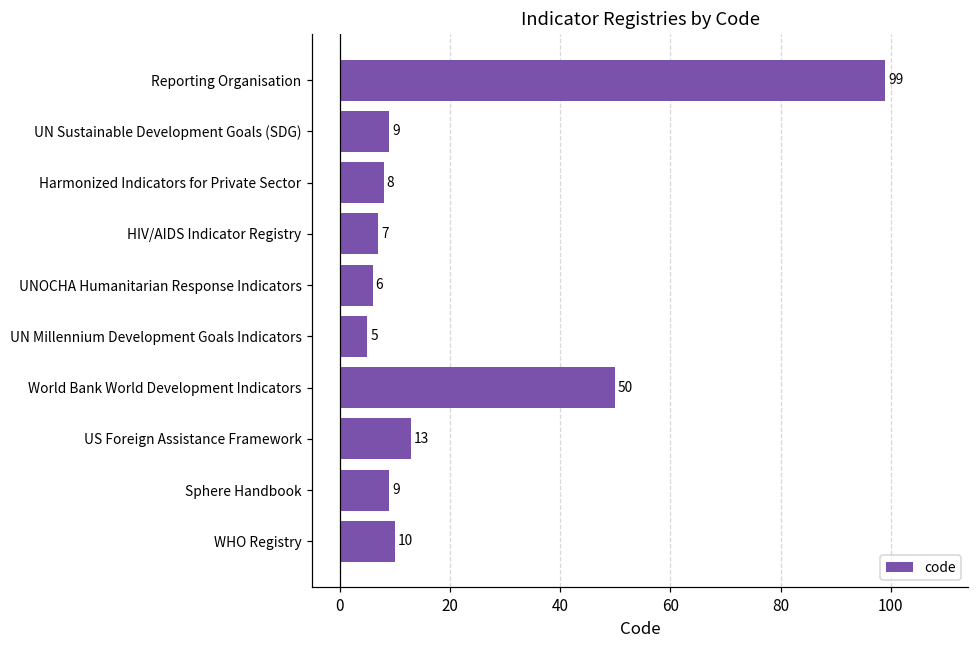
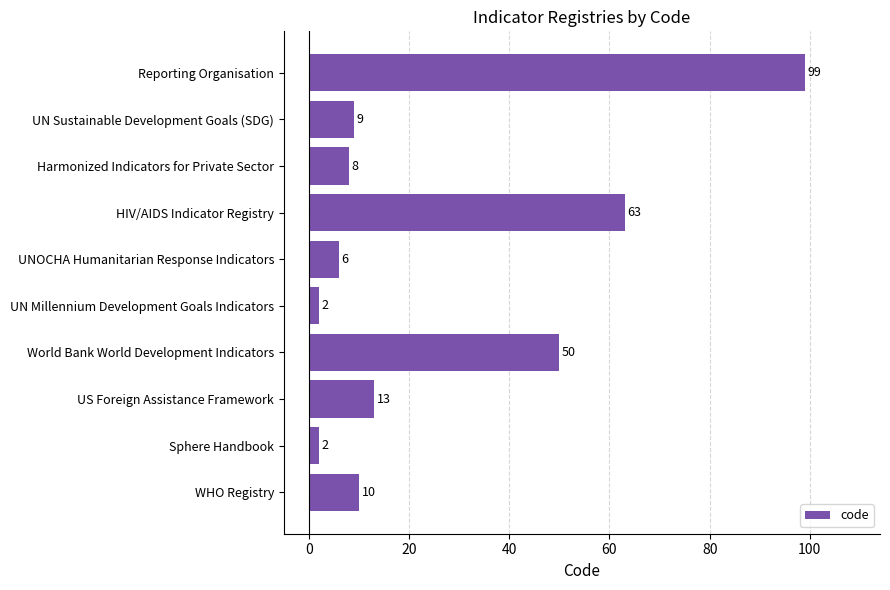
HIV/AIDS Indicator Registry: 7 -> 63
UN Millennium Development Goals Indicators: 5 -> 2
Sphere Handbook: 9 -> 2
